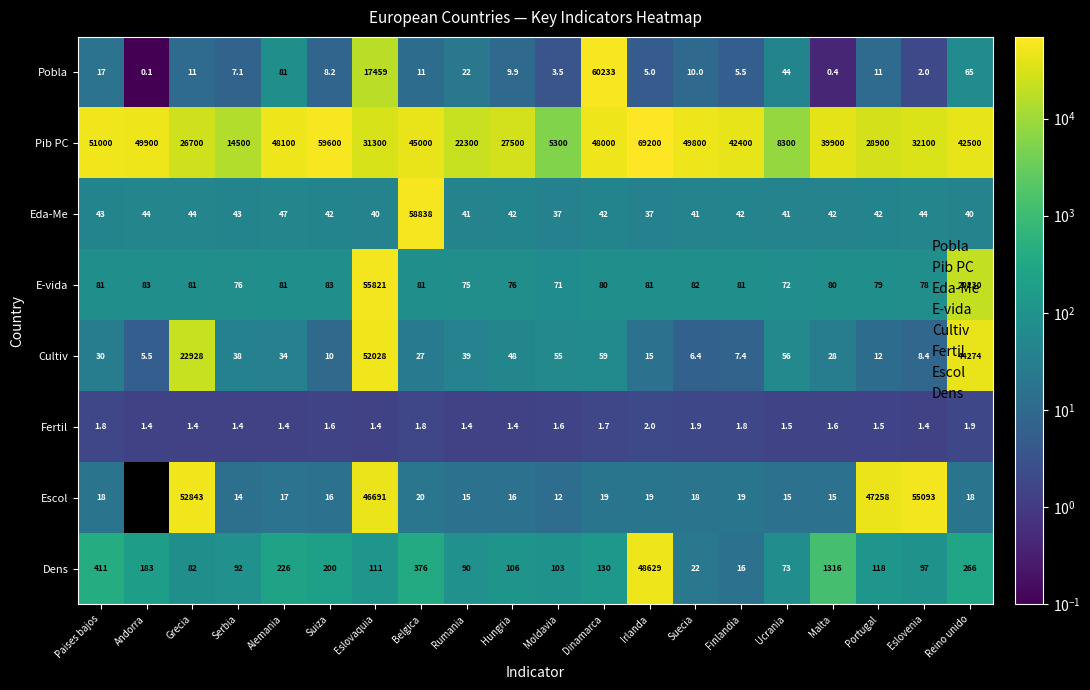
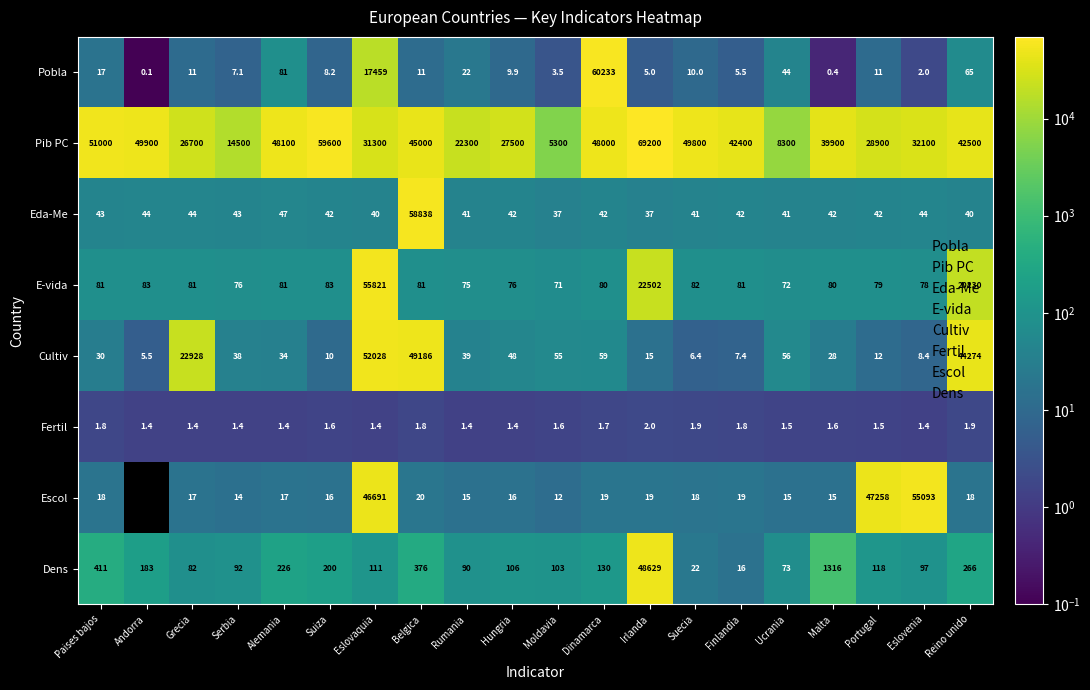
E-vida, Irlanda: 81 -> 22502
Cultiv, Belgica: 27 -> 49186
Escol, Grecia: 52843 -> 17
